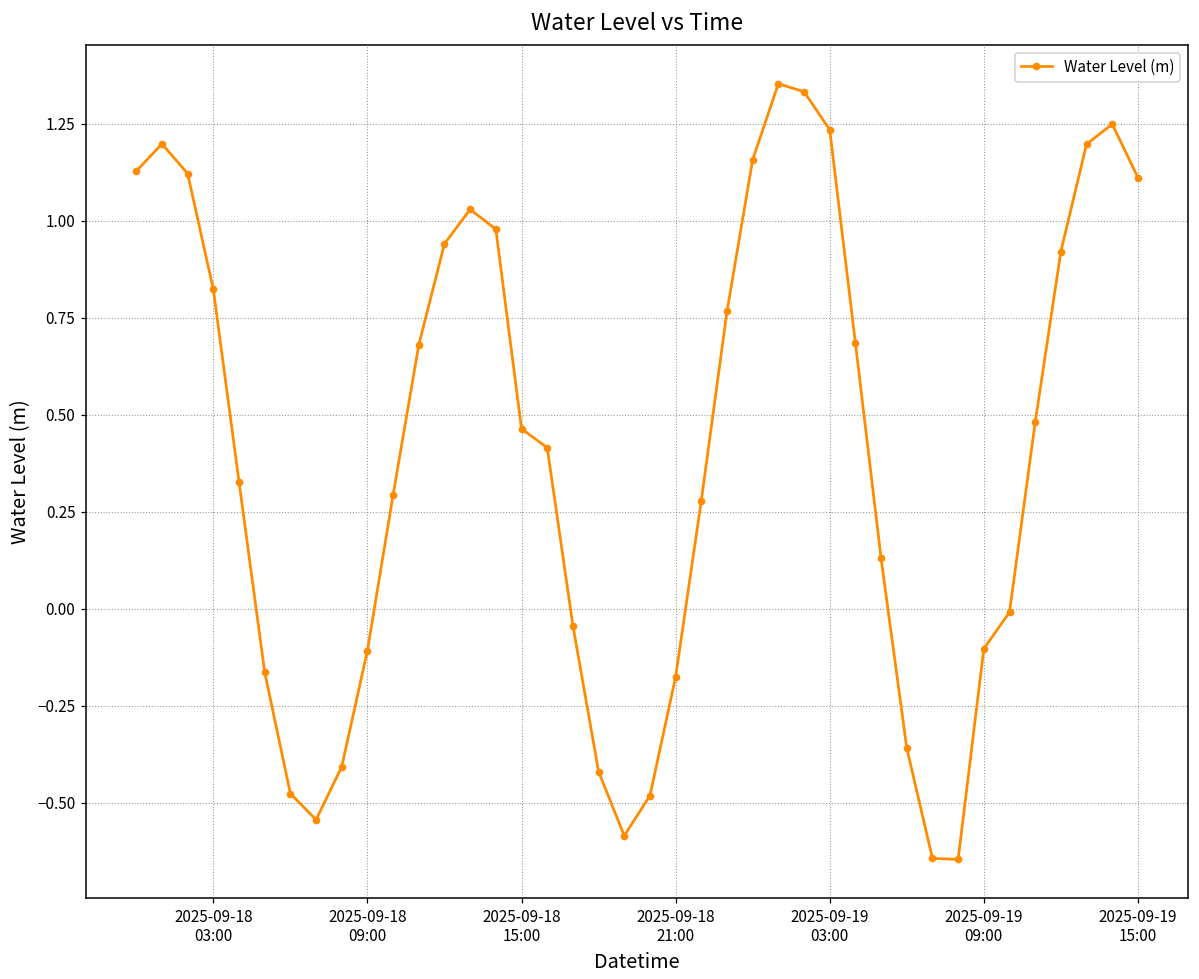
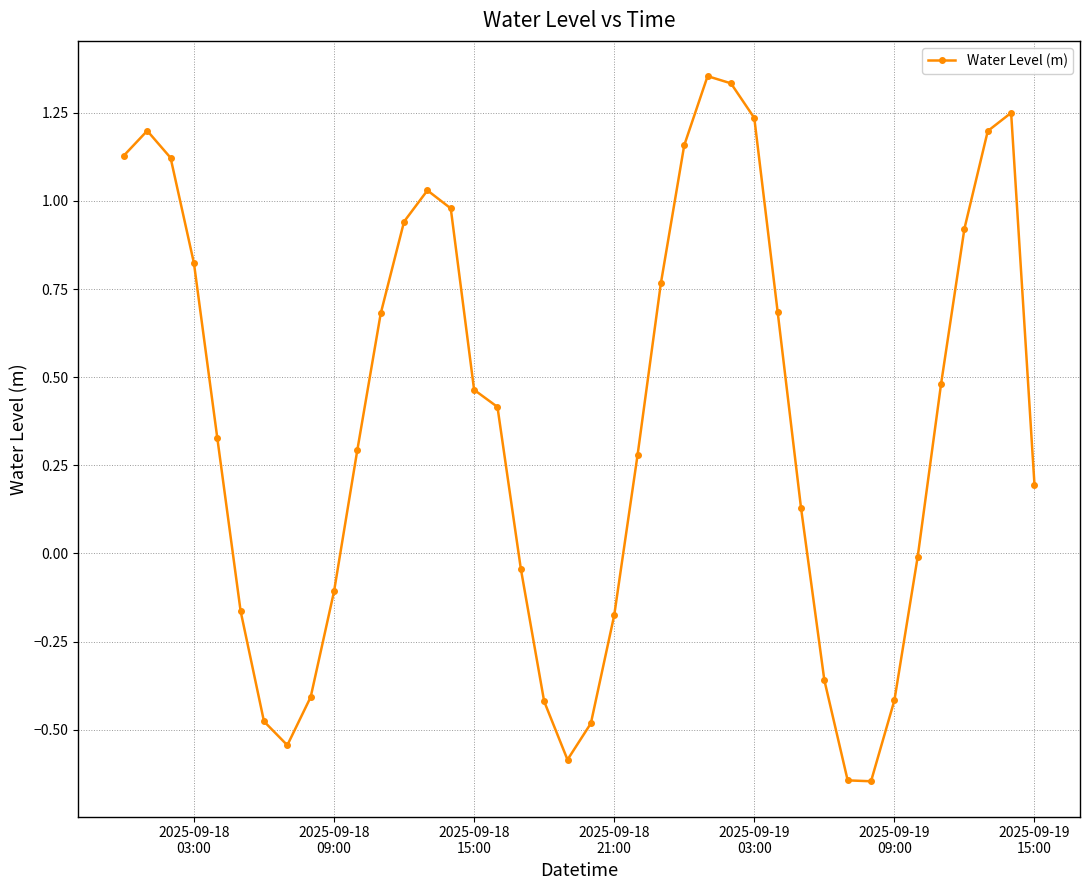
2025-09-19 09:00: -0.10 -> -0.42
2025-09-19 15:00: 1.11 -> 0.20
